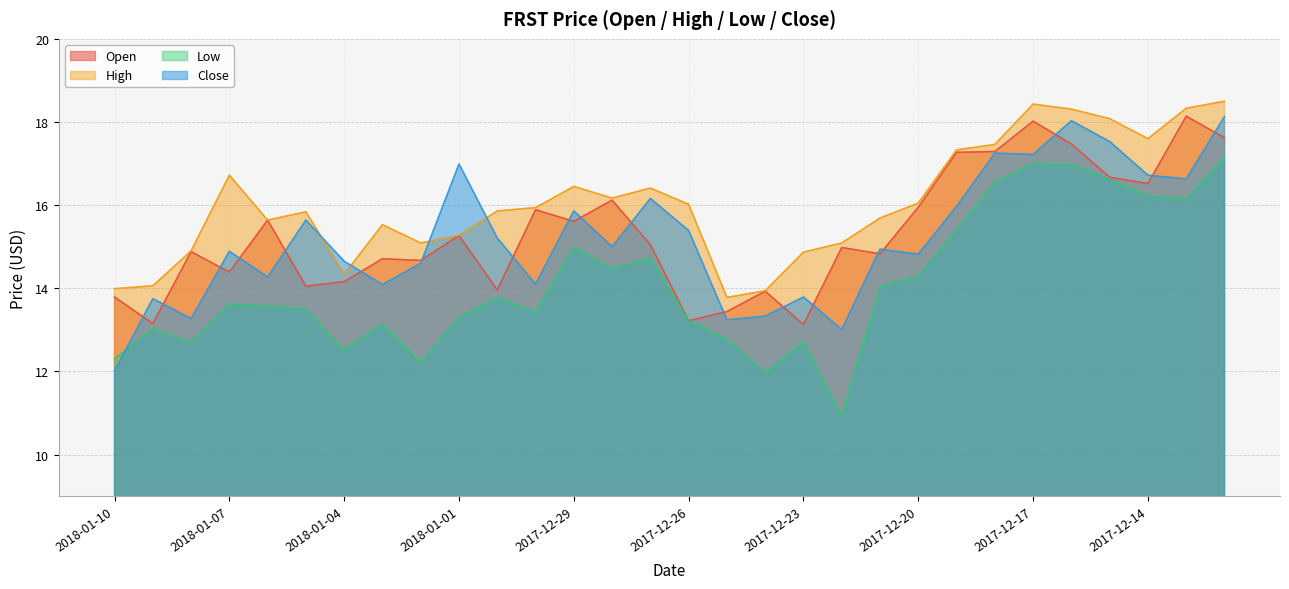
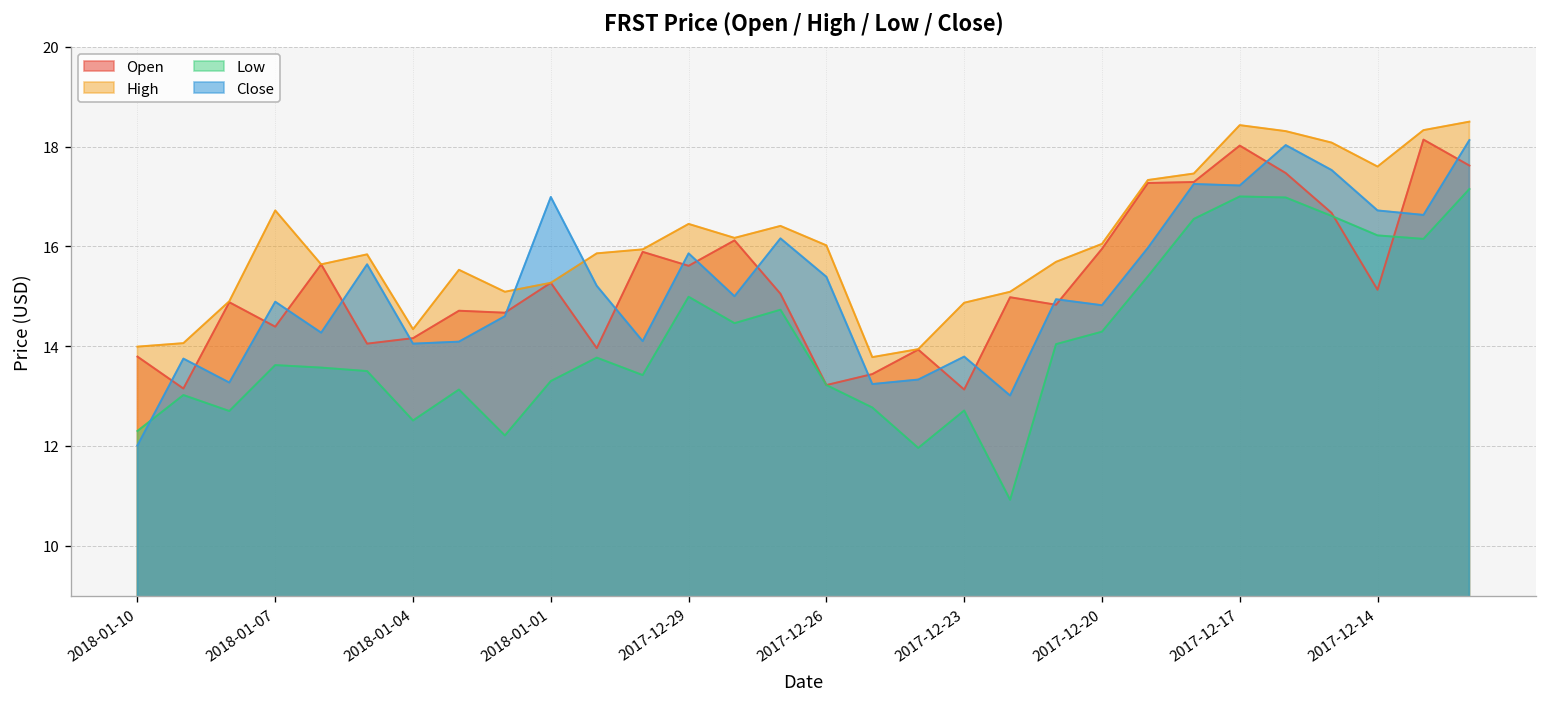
Close, 2018-01-04: 14.7 -> 14.1
Open, 2017-12-14: 16.5 -> 15.1
